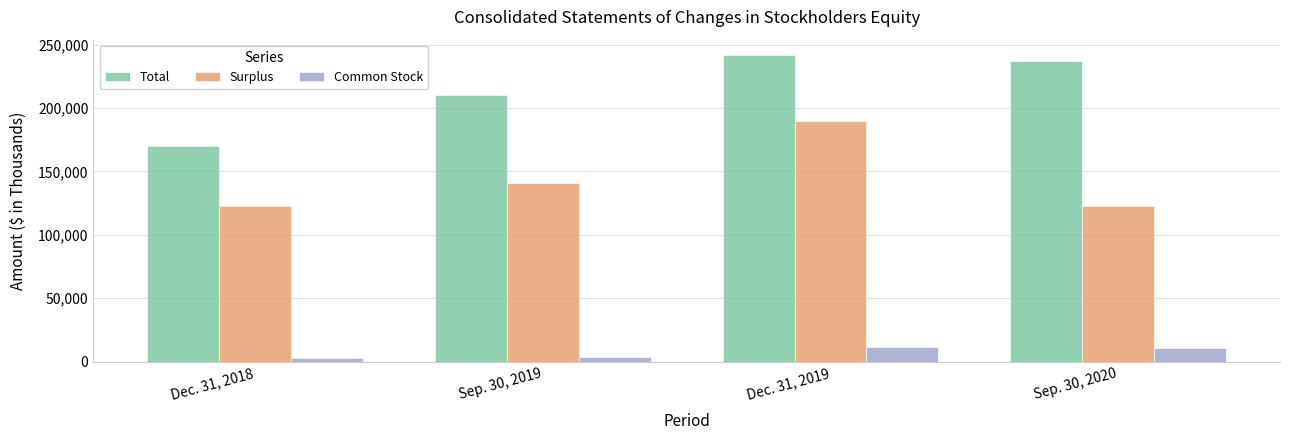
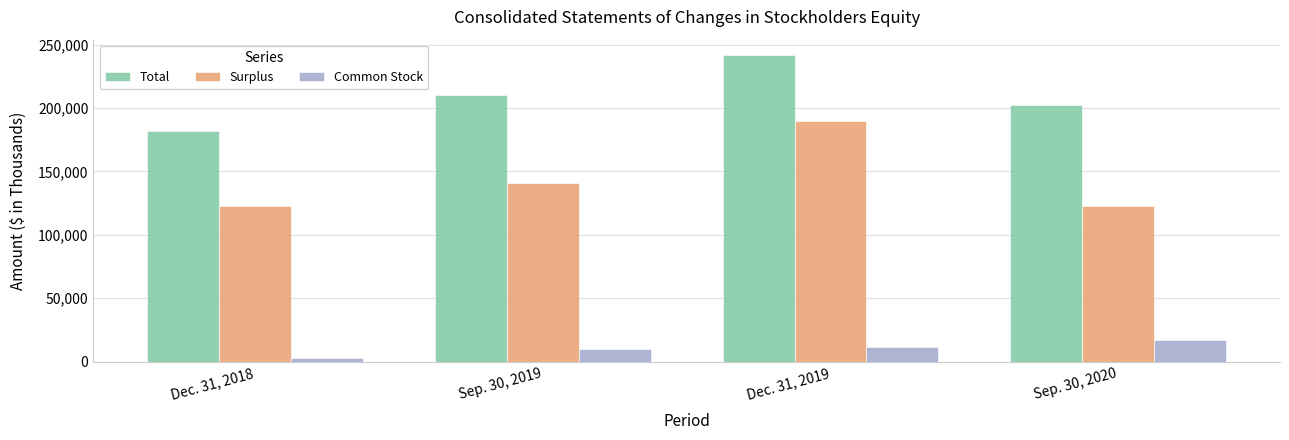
Total, Dec. 31, 2018: 170,000 -> 182,000
Common Stock, Sep. 30, 2019: 4,000 -> 10,000
Total, Sep. 30, 2020: 237,000 -> 203,000
Common Stock, Sep. 30, 2020: 11,000 -> 17,000
